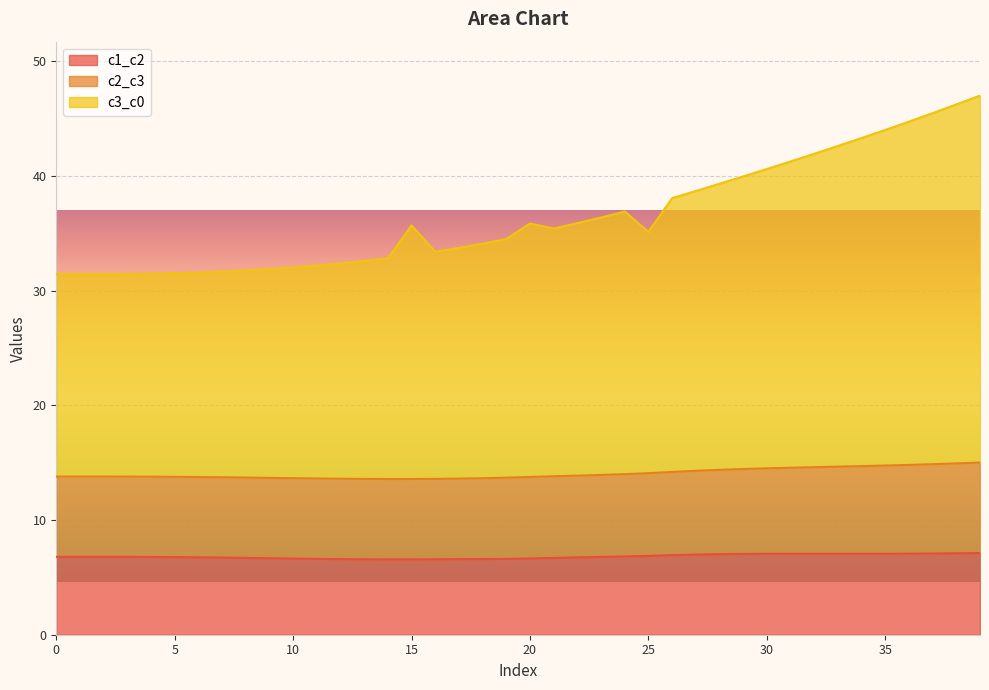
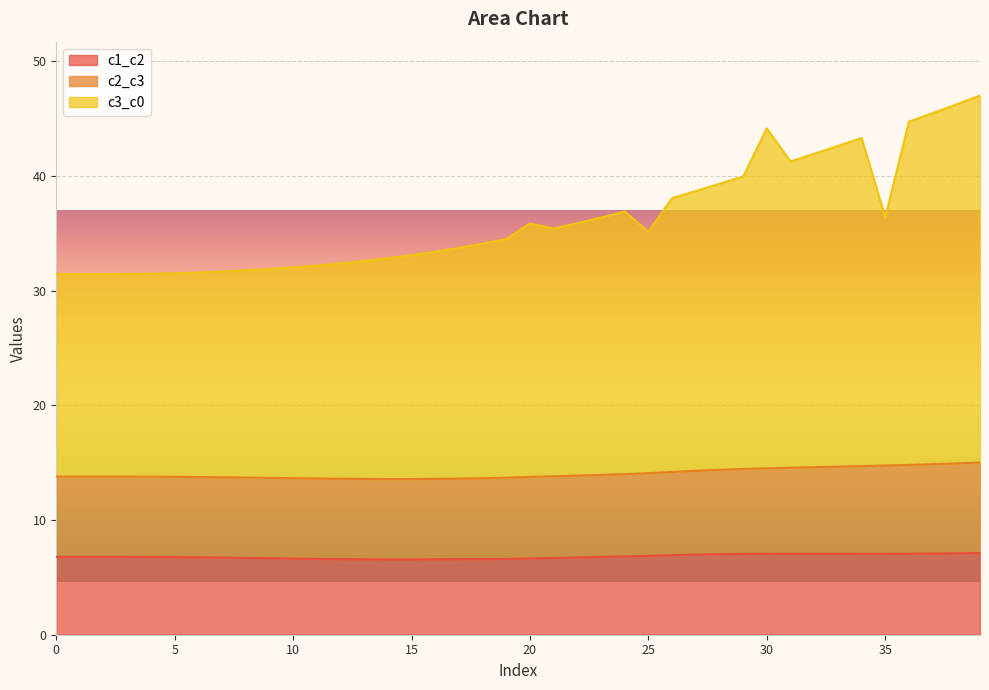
c3_c0, 15: 22.1 -> 19.5
c3_c0, 30: 26.1 -> 29.6
c3_c0, 35: 29.3 -> 21.6
